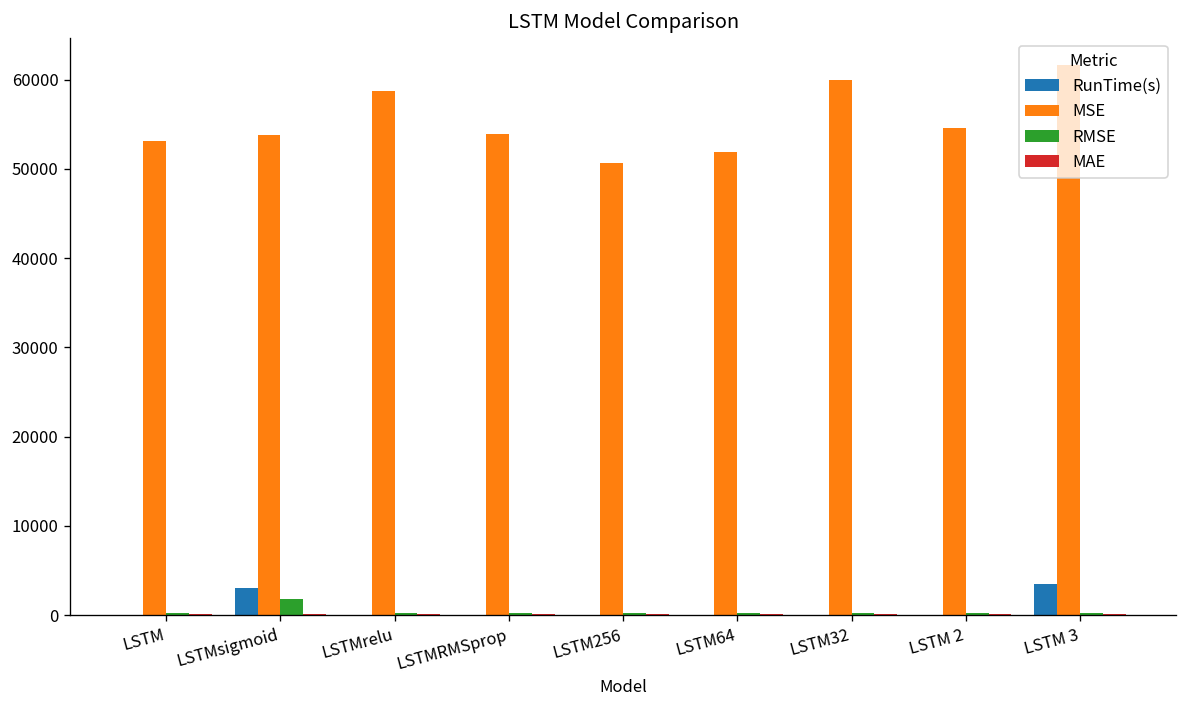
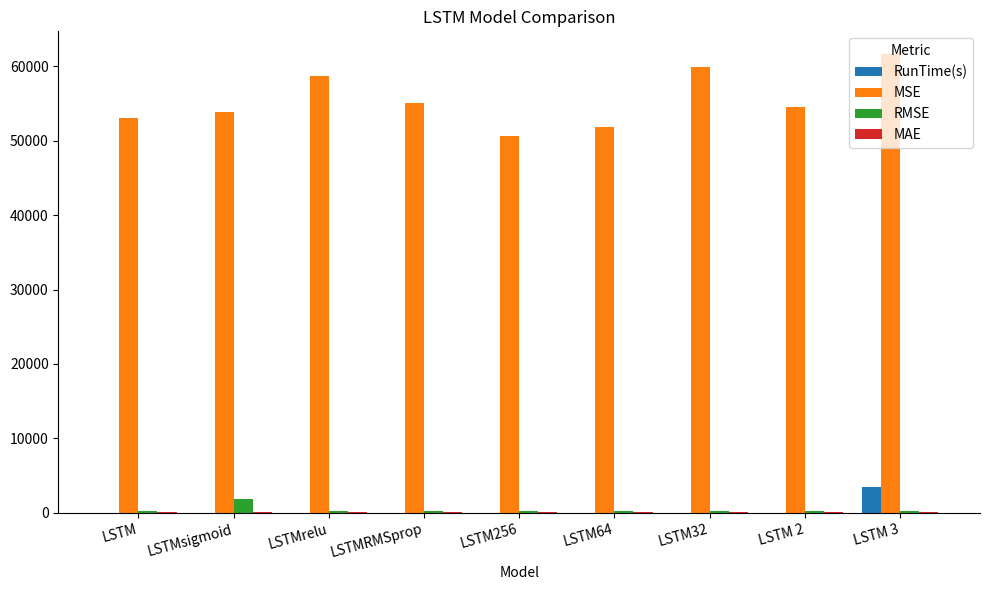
RunTime(s), LSTMsigmoid: 3000 -> 0
MSE, LSTMRMSprop: 54000 -> 55000
